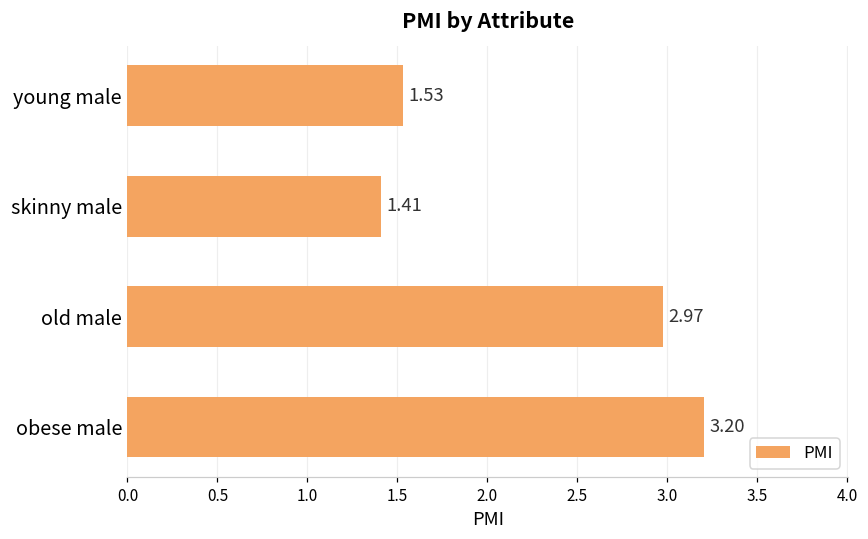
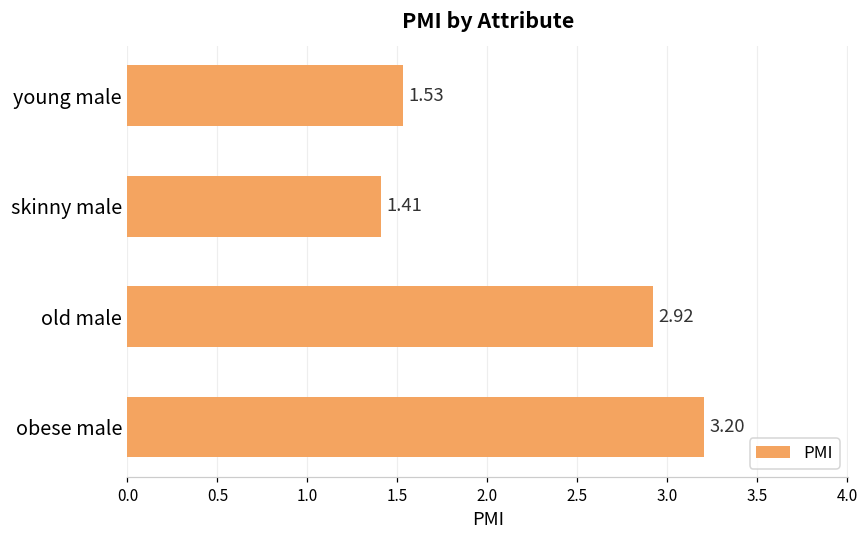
old male: 2.97 -> 2.92
